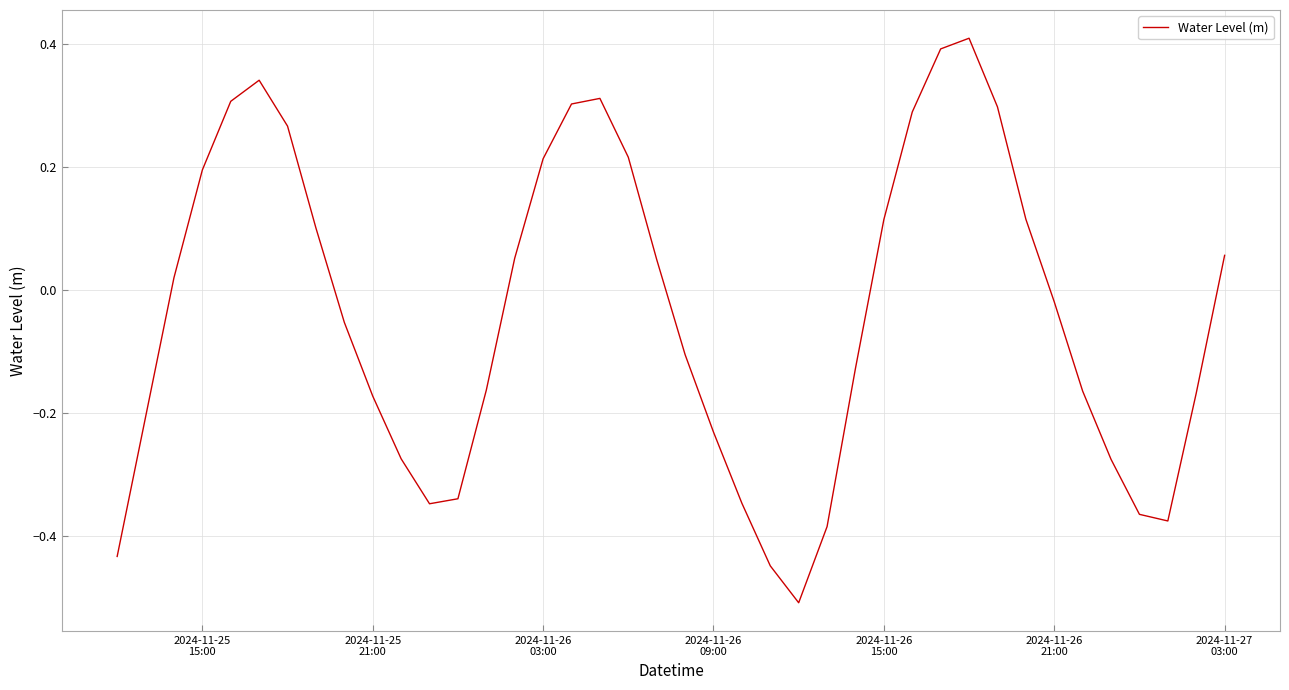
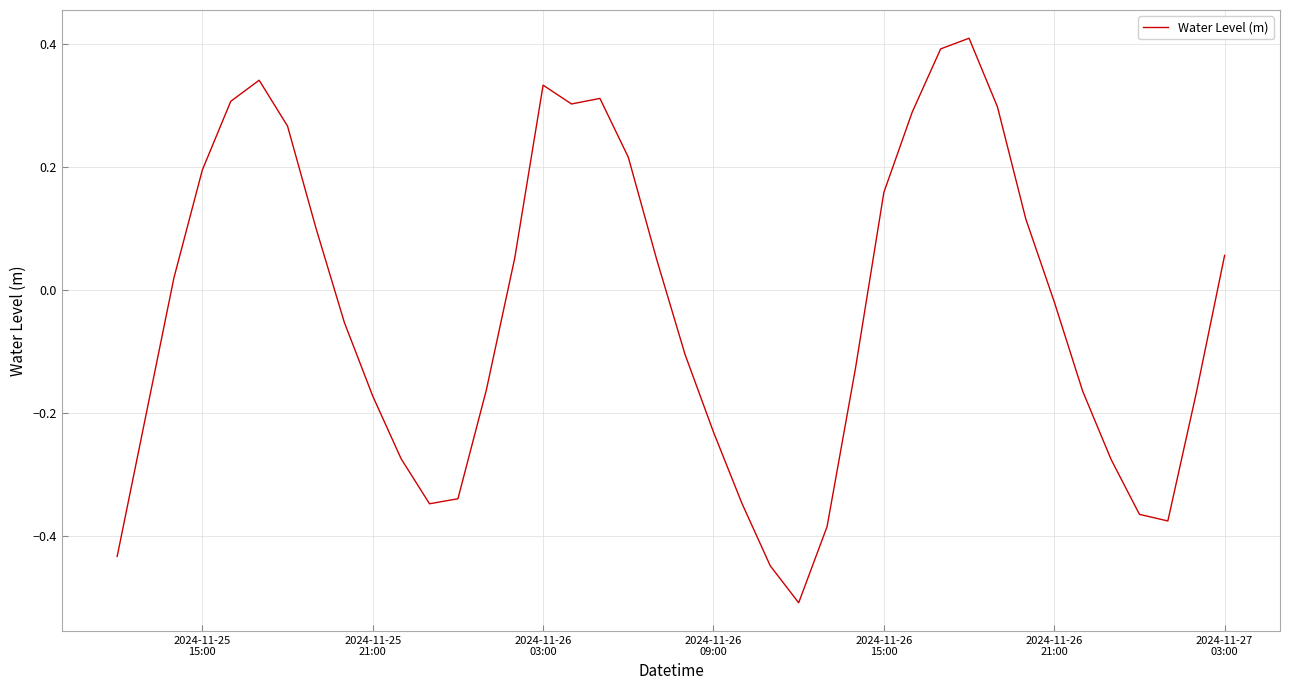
2024-11-26 03:00: 0.21 -> 0.33
2024-11-26 15:00: 0.11 -> 0.16
